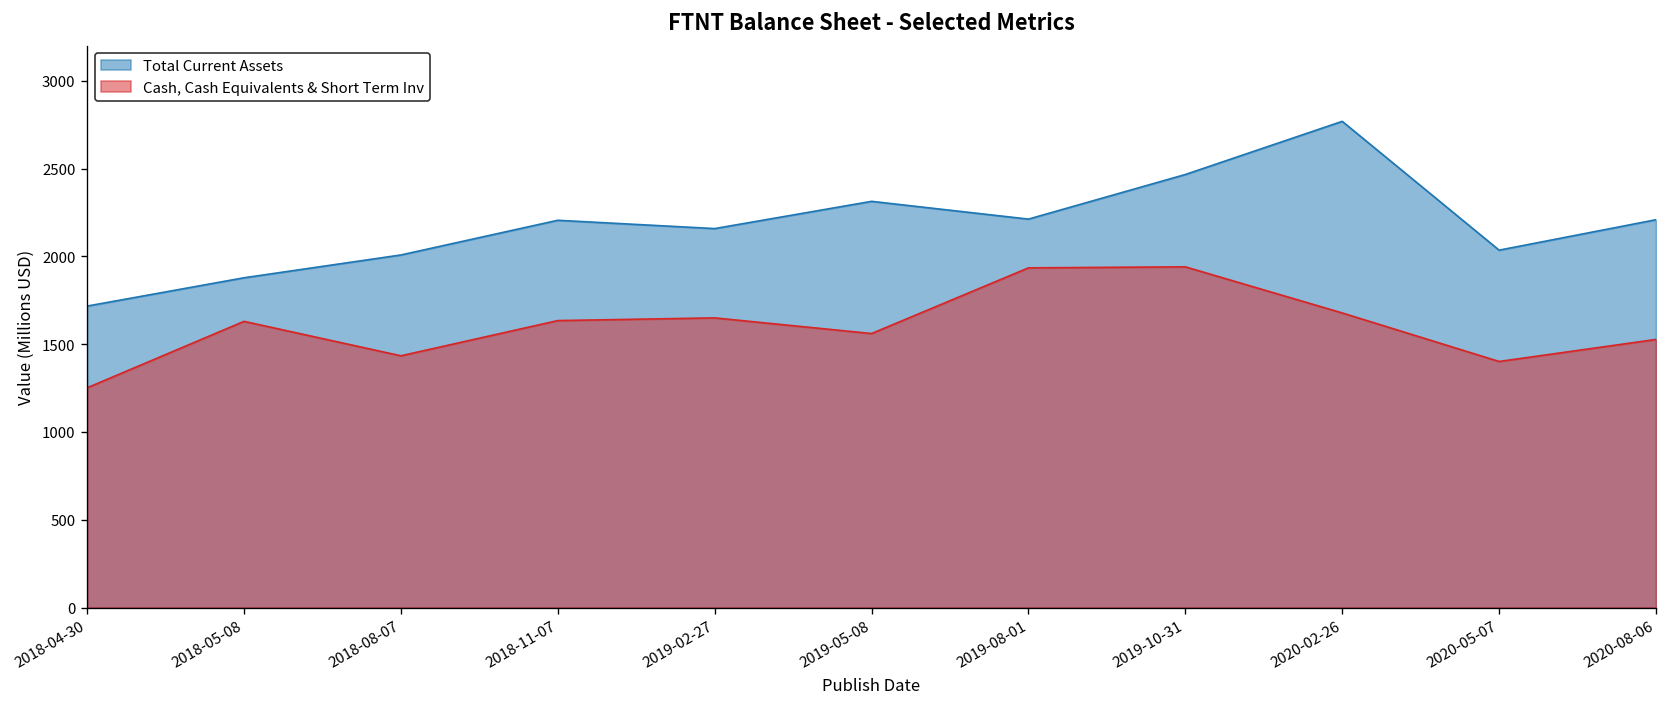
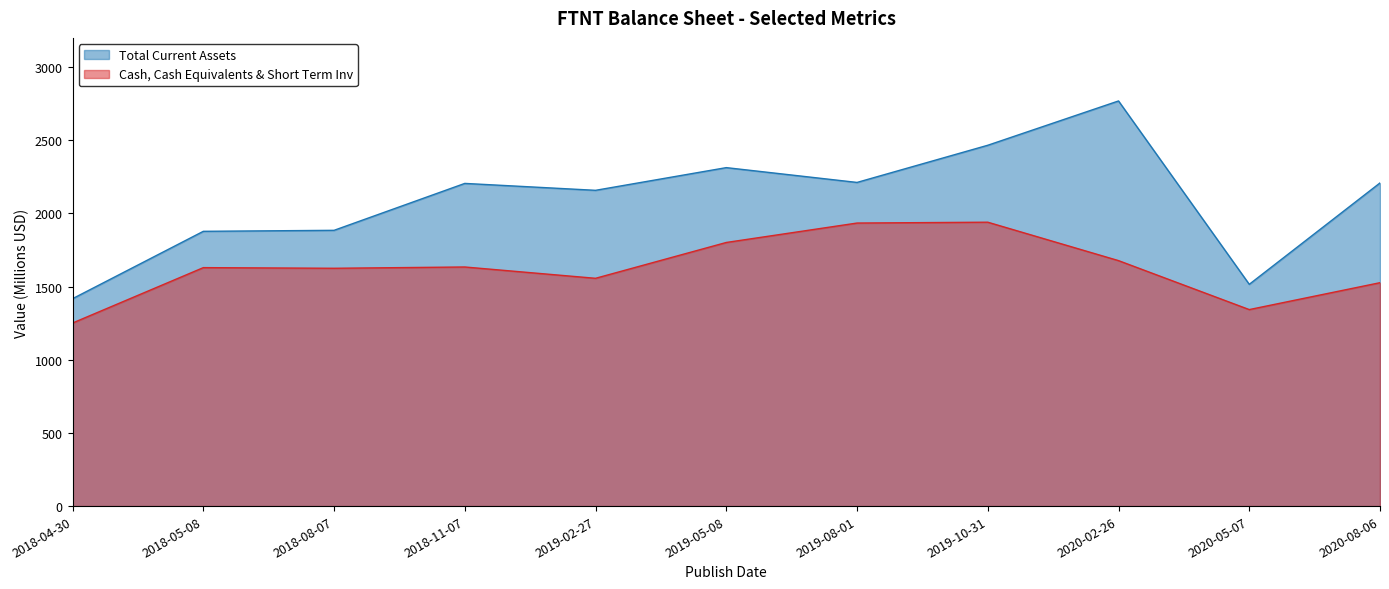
Total Current Assets, 2018-04-30: 1720 -> 1420
Total Current Assets, 2018-08-07: 2010 -> 1880
Cash, Cash Equivalents & Short Term Inv, 2018-08-07: 1430 -> 1630
Cash, Cash Equivalents & Short Term Inv, 2019-02-27: 1650 -> 1560
Cash, Cash Equivalents & Short Term Inv, 2019-05-08: 1560 -> 1800
Total Current Assets, 2020-05-07: 2040 -> 1520
Cash, Cash Equivalents & Short Term Inv, 2020-05-07: 1400 -> 1340
